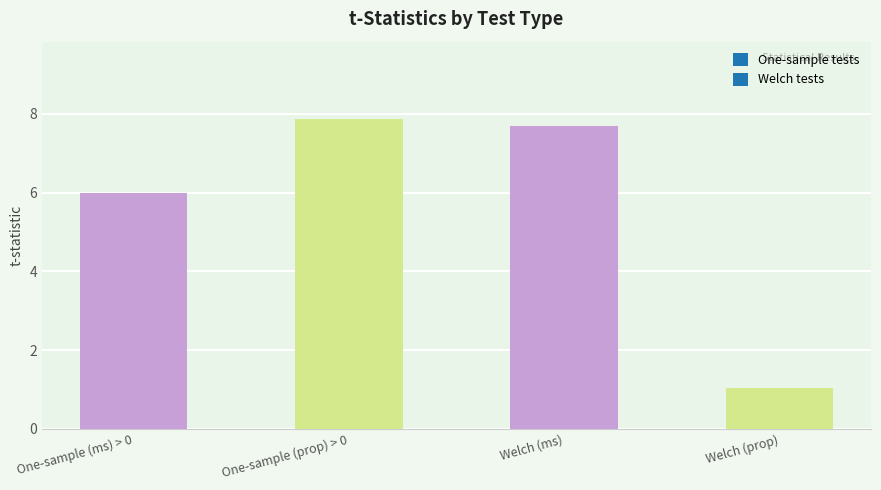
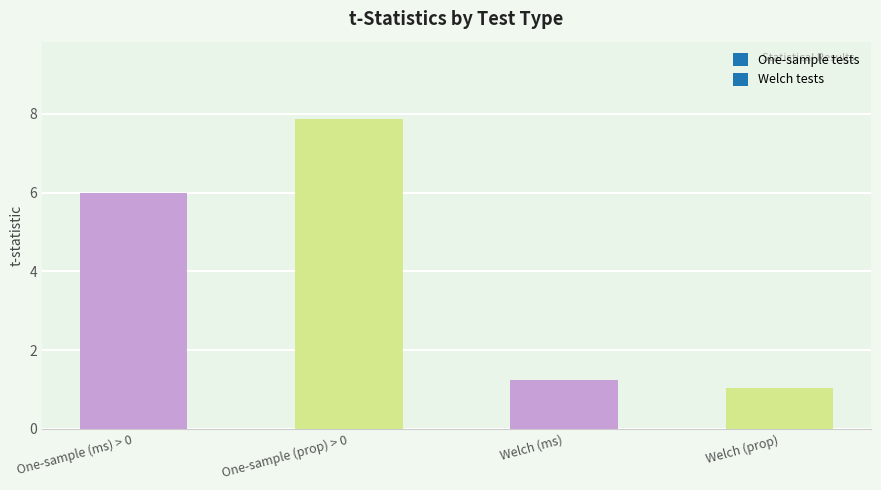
Welch (ms): 7.7 -> 1.2
